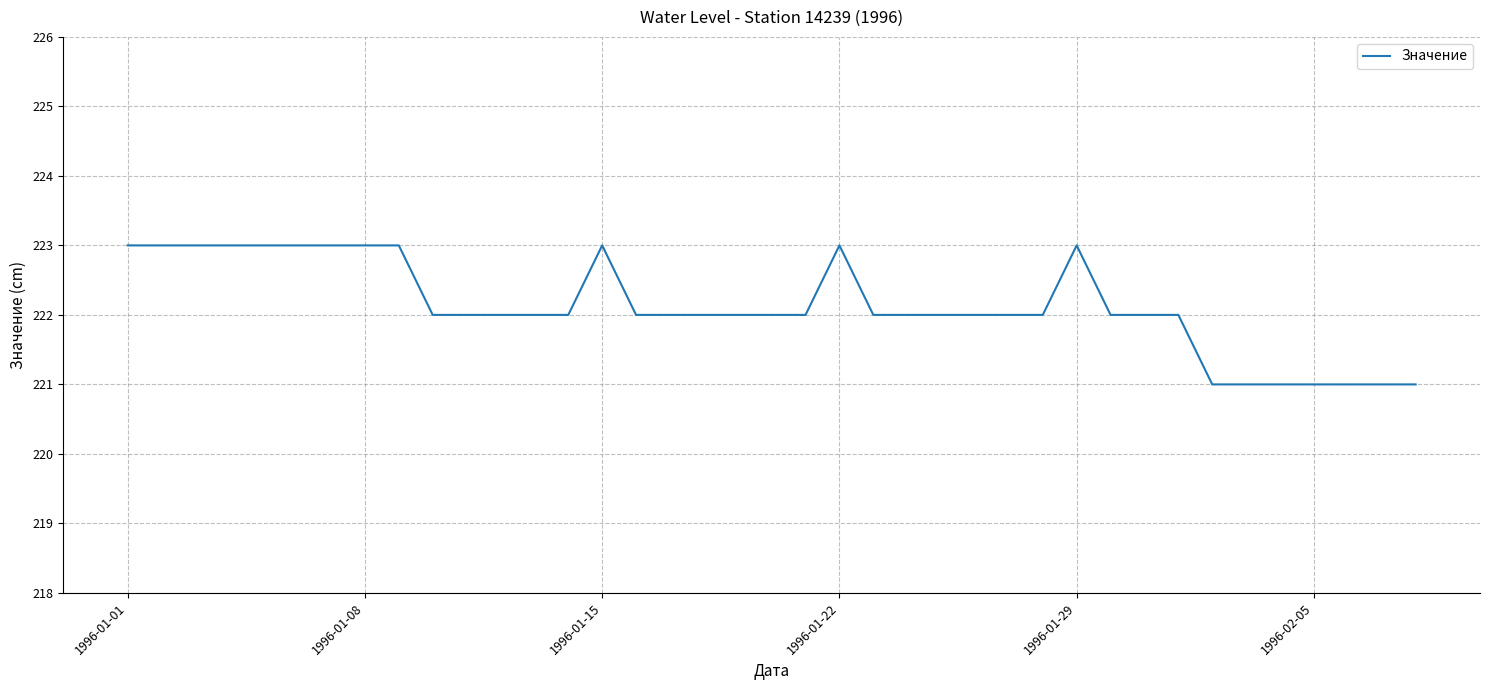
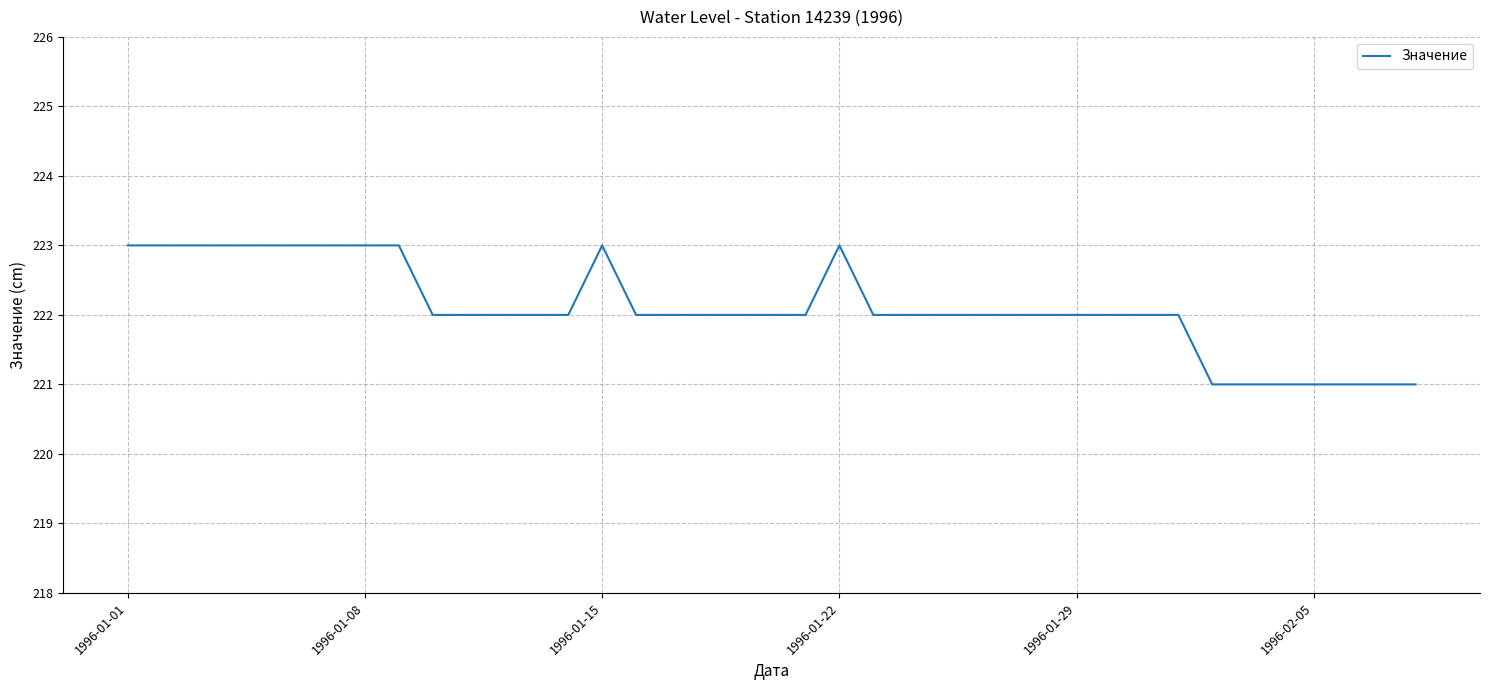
1996-01-29: 223 -> 222
